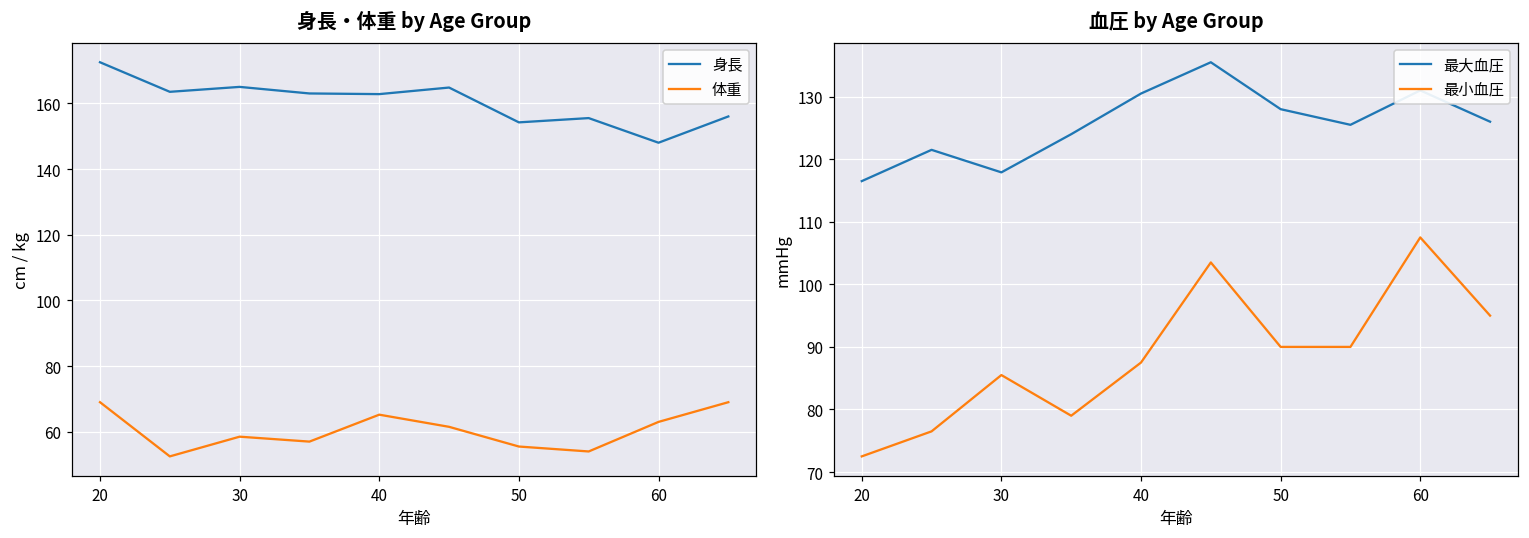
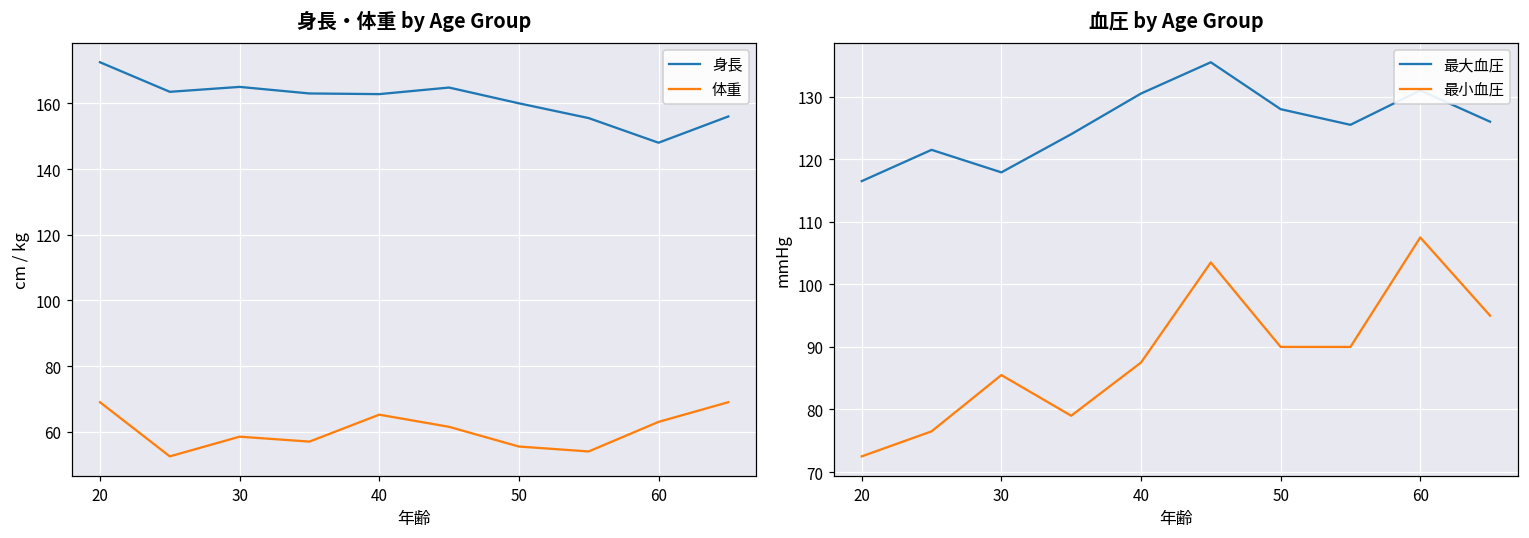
身長・体重 by Age Group, 身長, 50: 154 -> 160
